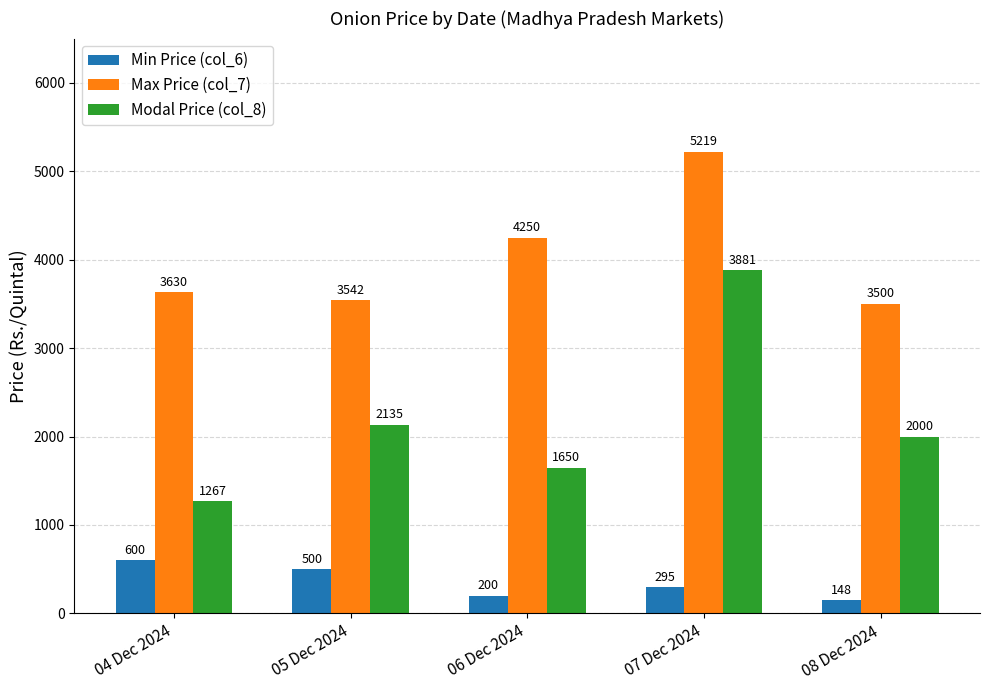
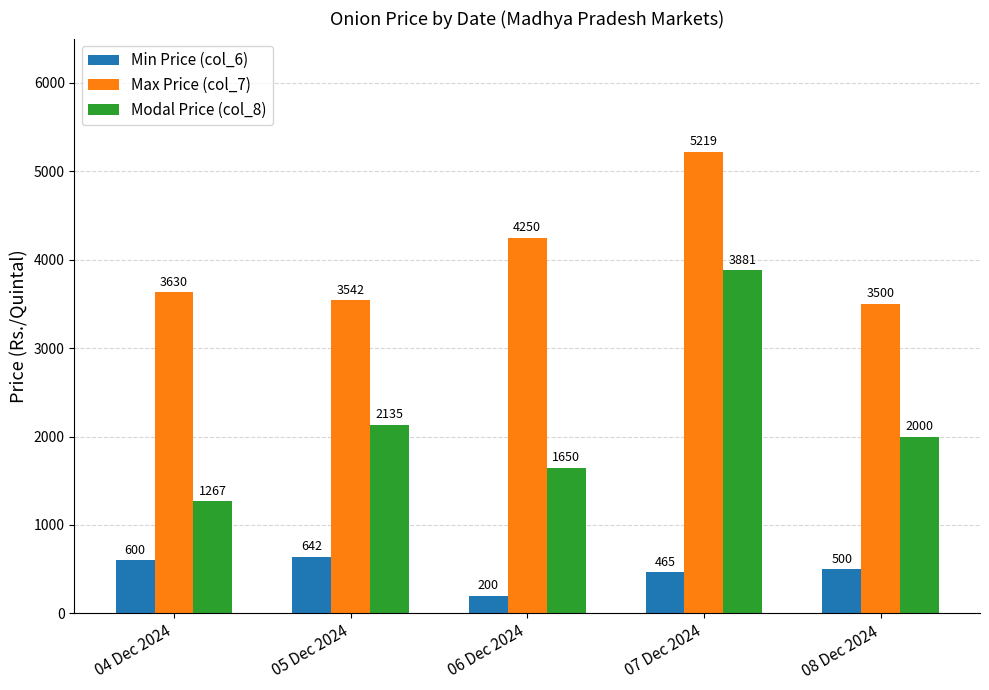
Min Price (col_6), 05 Dec 2024: 500 -> 642
Min Price (col_6), 07 Dec 2024: 295 -> 465
Min Price (col_6), 08 Dec 2024: 148 -> 500
